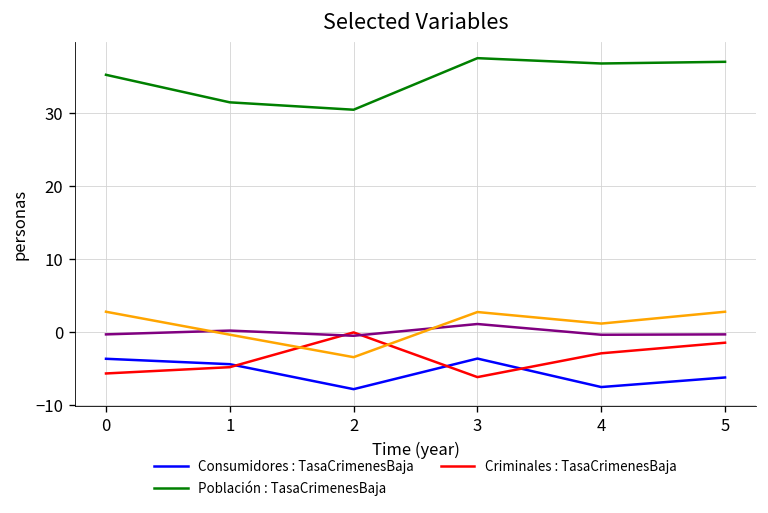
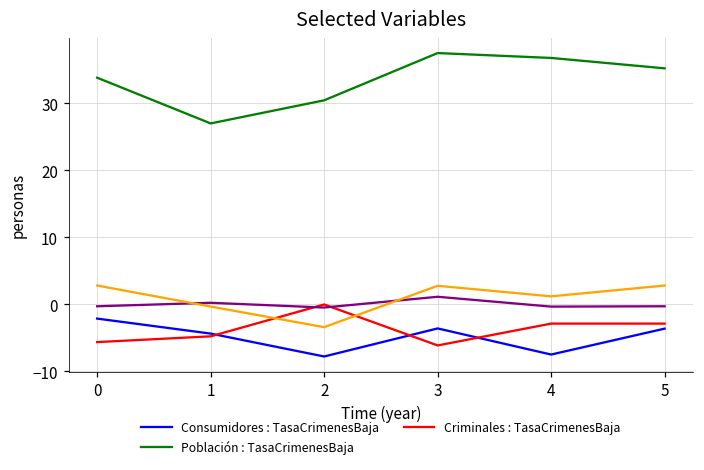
Población : TasaCrimenesBaja, 0: 35 -> 34
Consumidores : TasaCrimenesBaja, 0: -4 -> -2
Población : TasaCrimenesBaja, 1: 31 -> 27
Población : TasaCrimenesBaja, 5: 37 -> 35
Consumidores : TasaCrimenesBaja, 5: -6 -> -4
Criminales : TasaCrimenesBaja, 5: -1 -> -3
